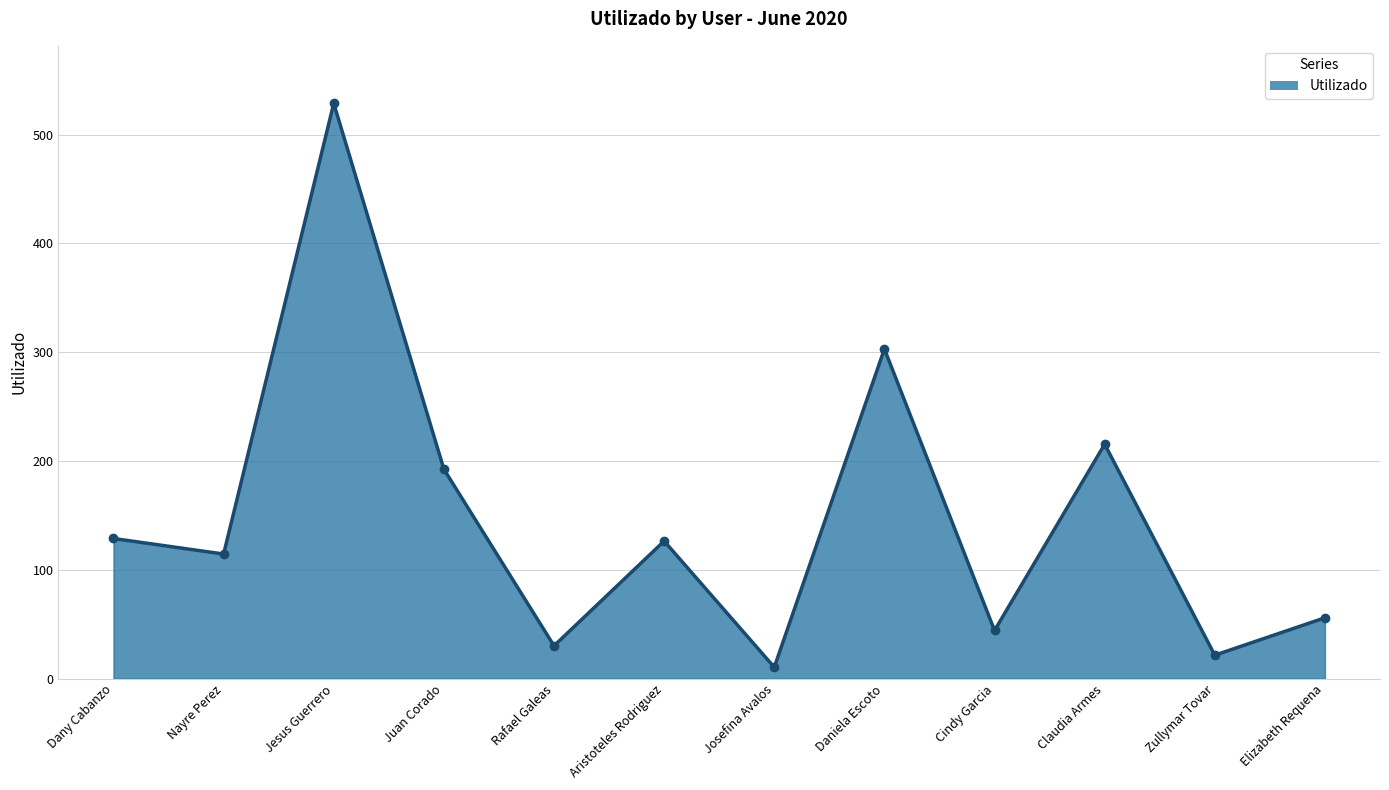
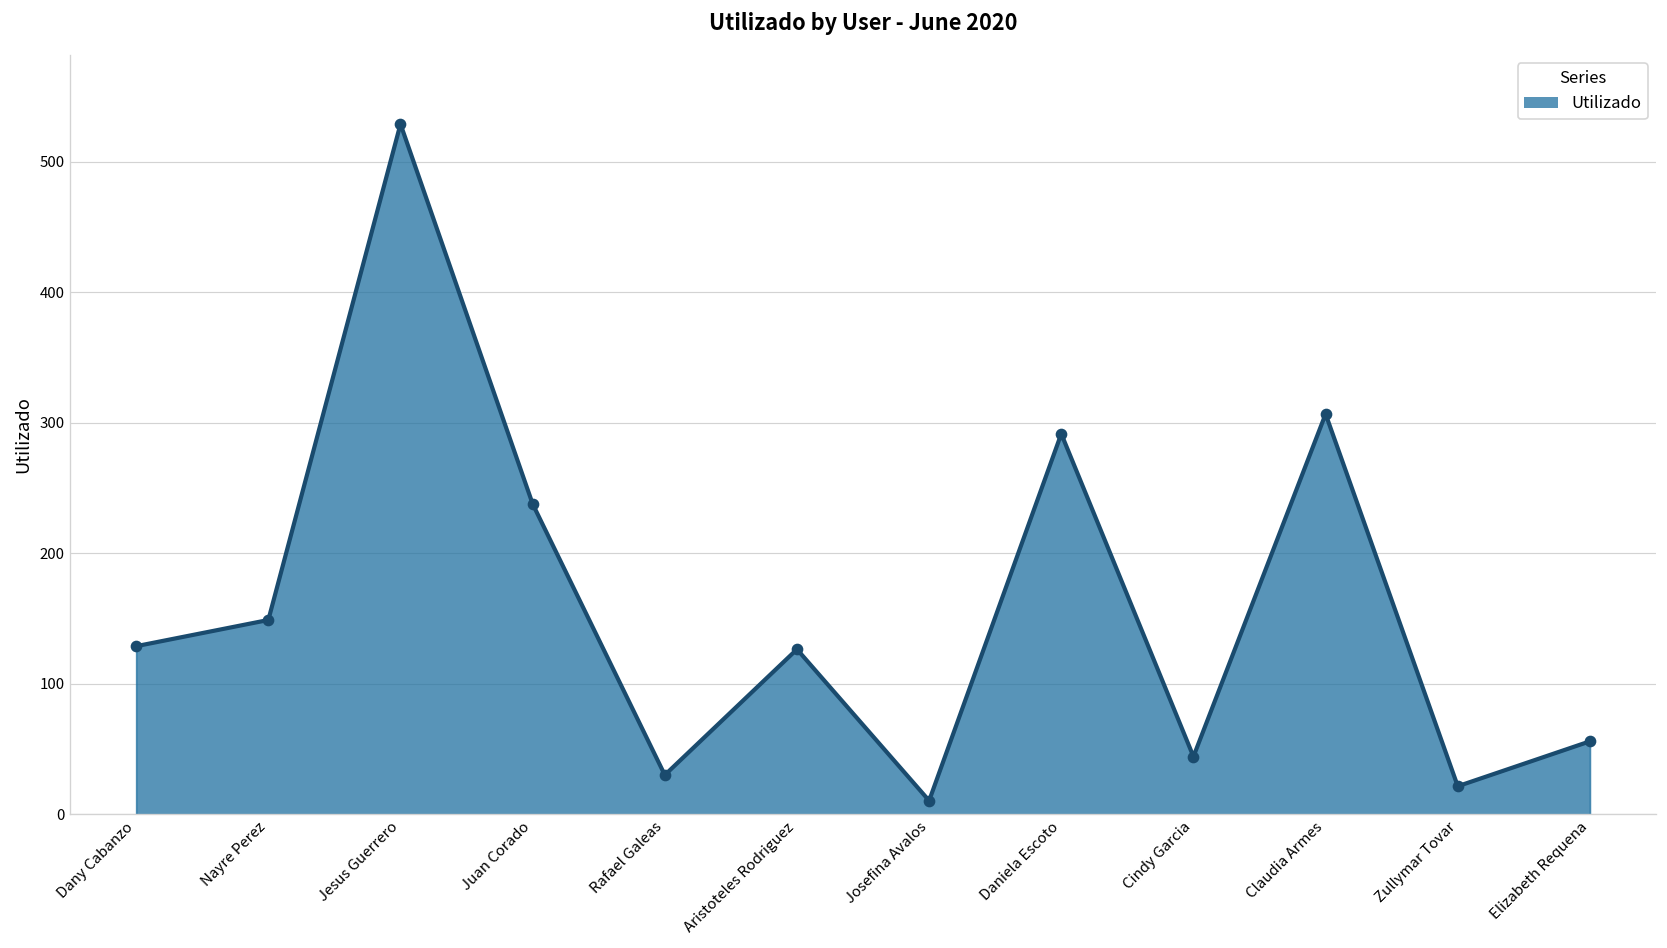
Nayre Perez: 115 -> 149
Juan Corado: 193 -> 238
Daniela Escoto: 303 -> 292
Claudia Armes: 215 -> 307
